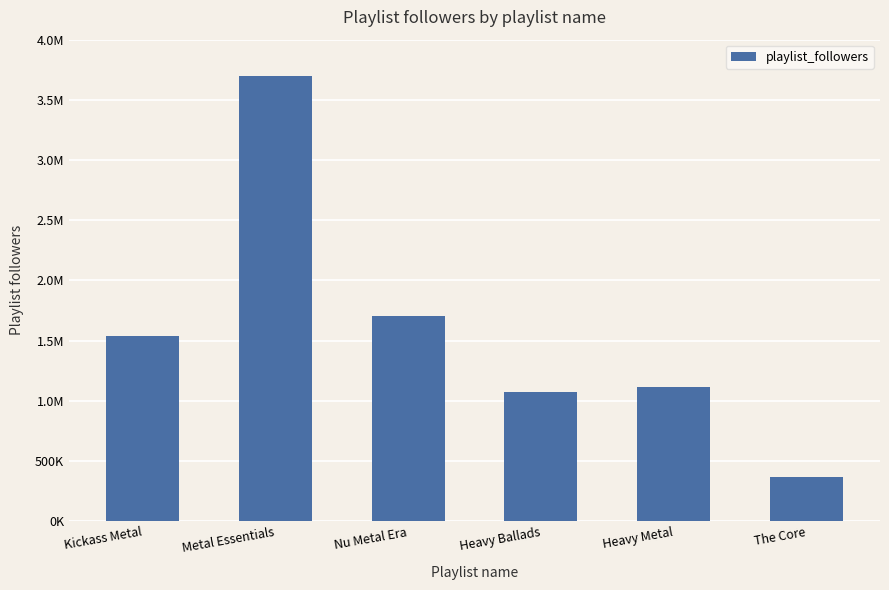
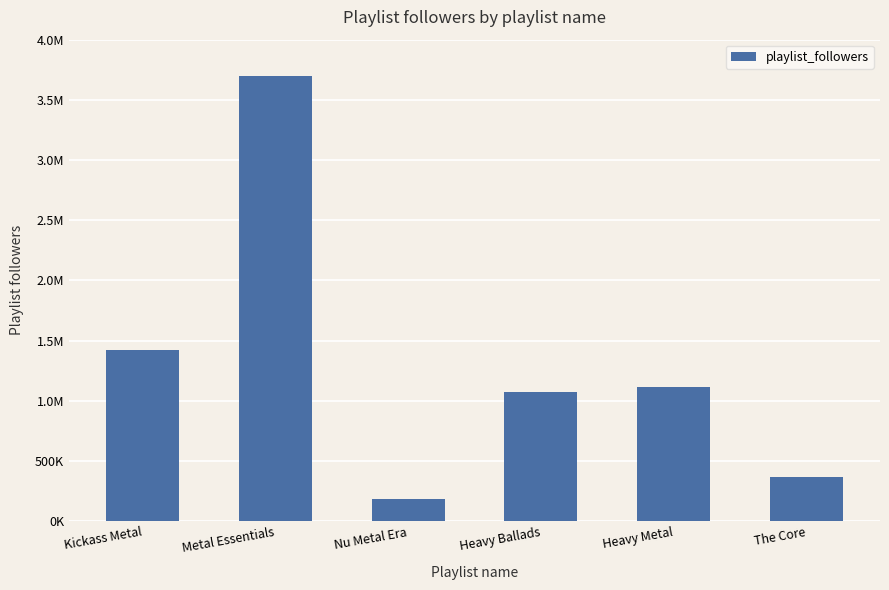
Kickass Metal: 1540000 -> 1420000
Nu Metal Era: 1710000 -> 180000
